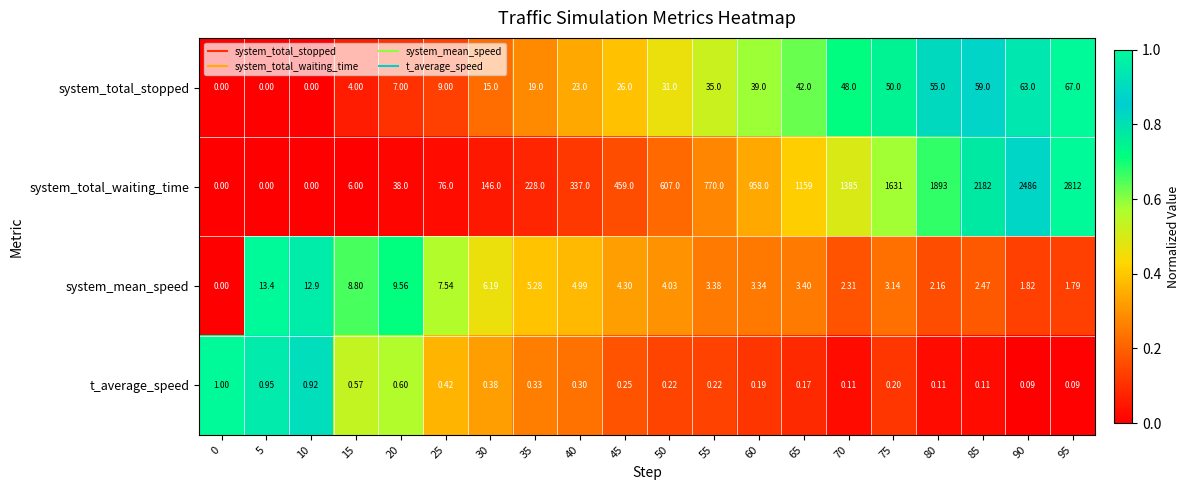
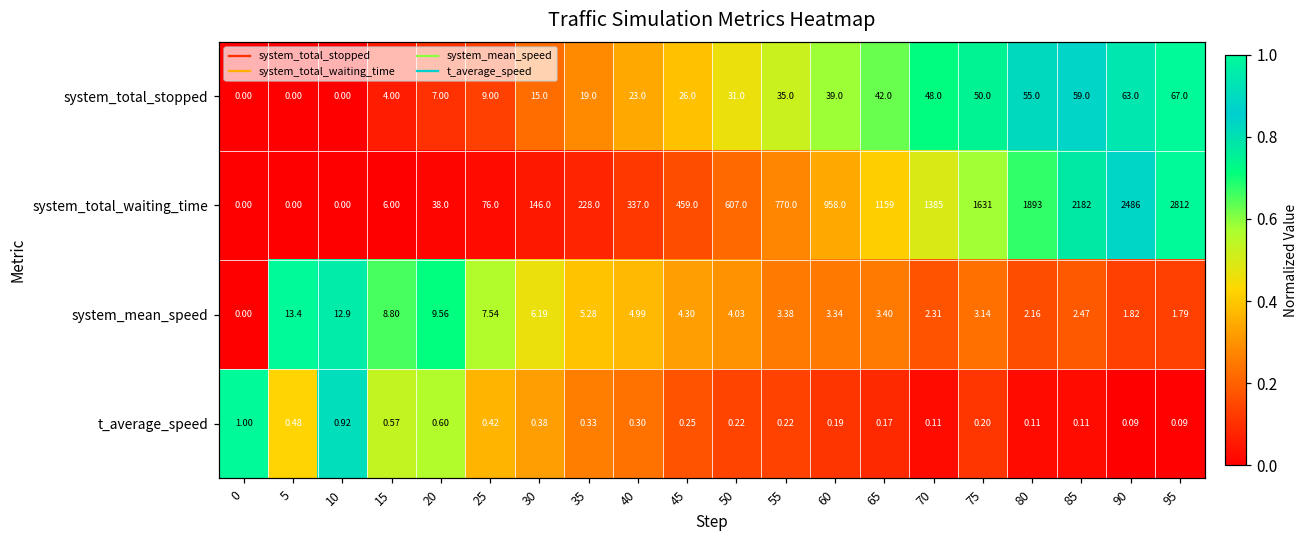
t_average_speed, 5: 0.95 -> 0.48
